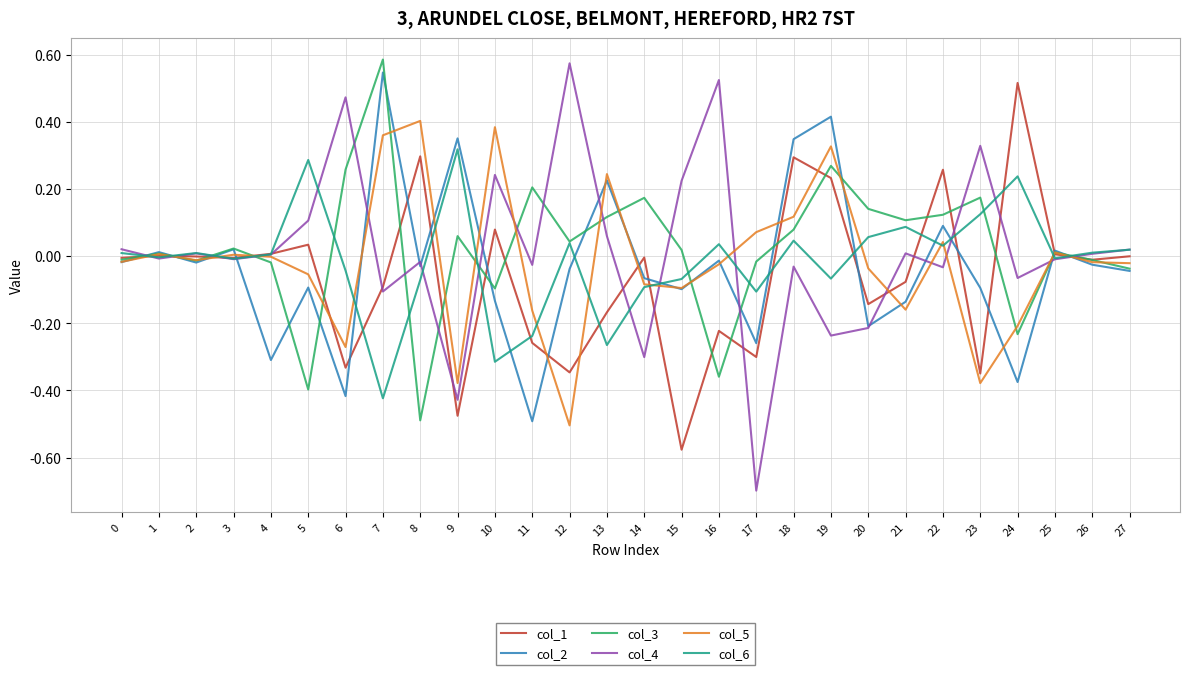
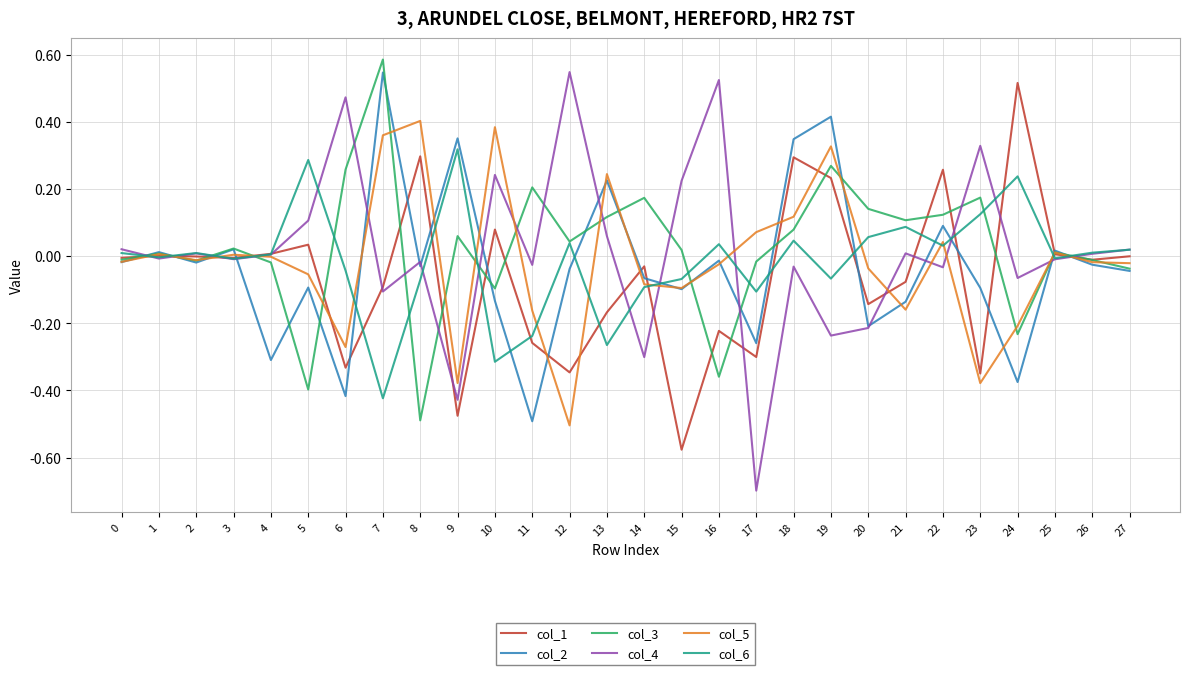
col_4, 12: 0.57 -> 0.55
col_1, 14: 0.00 -> -0.03
